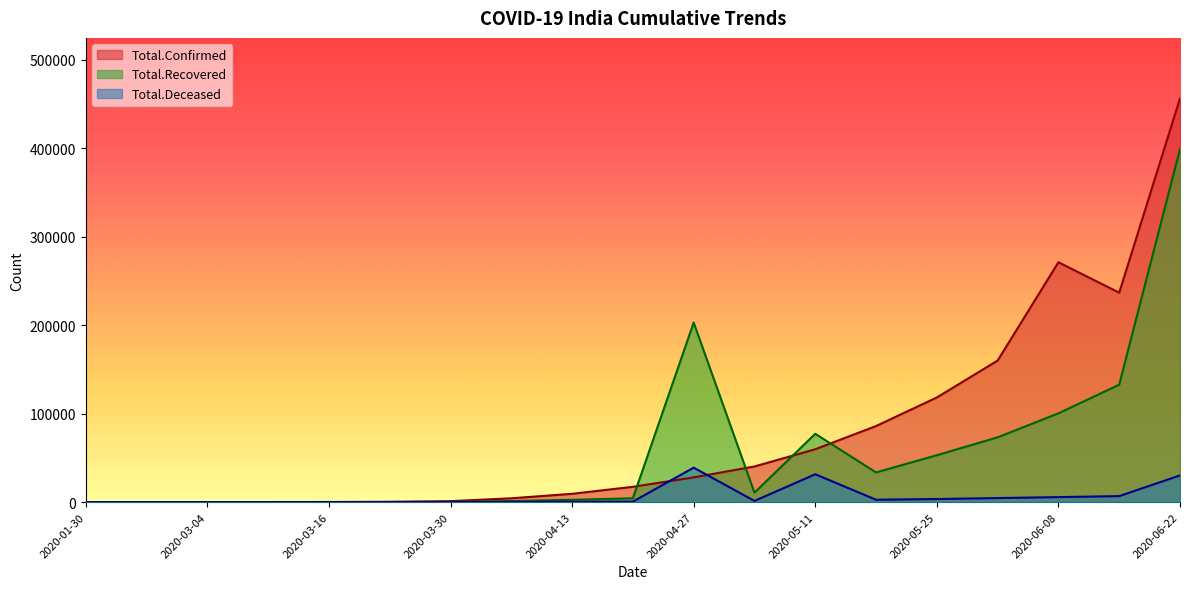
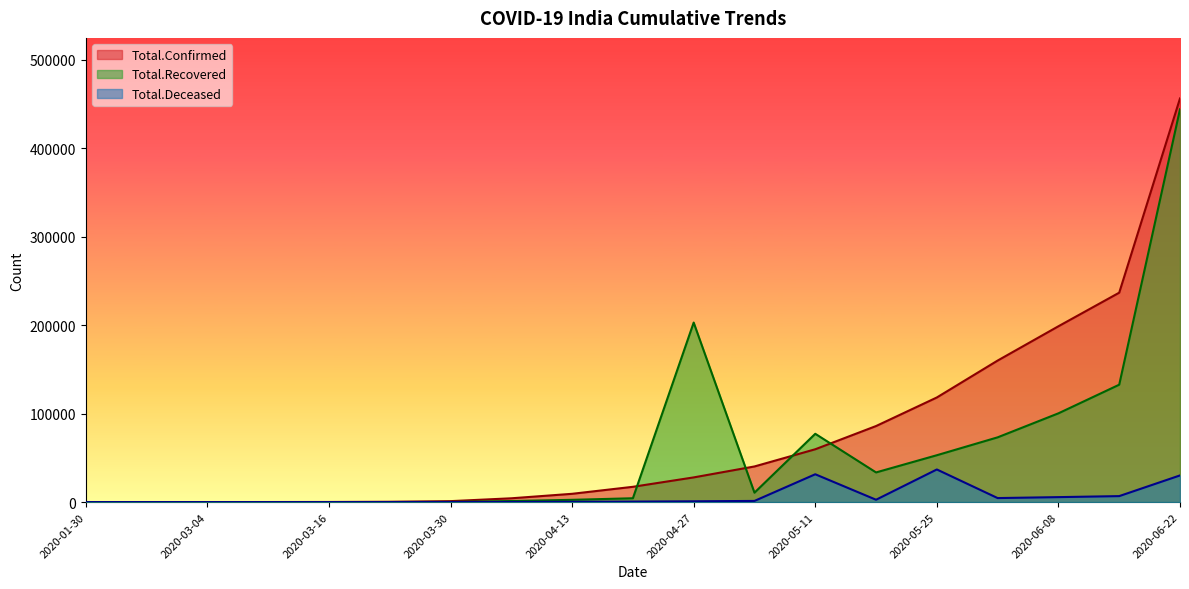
Total.Deceased, 2020-04-27: 40000 -> 0
Total.Deceased, 2020-05-25: 0 -> 40000
Total.Confirmed, 2020-06-08: 270000 -> 200000
Total.Recovered, 2020-06-22: 400000 -> 440000
